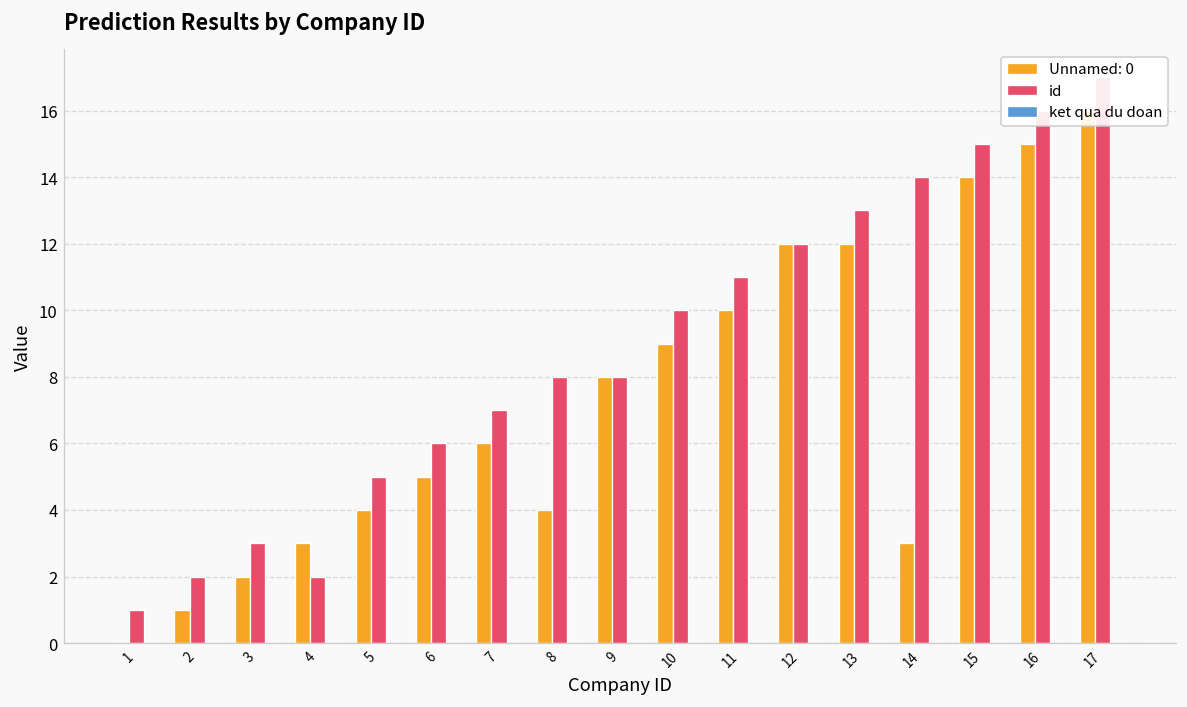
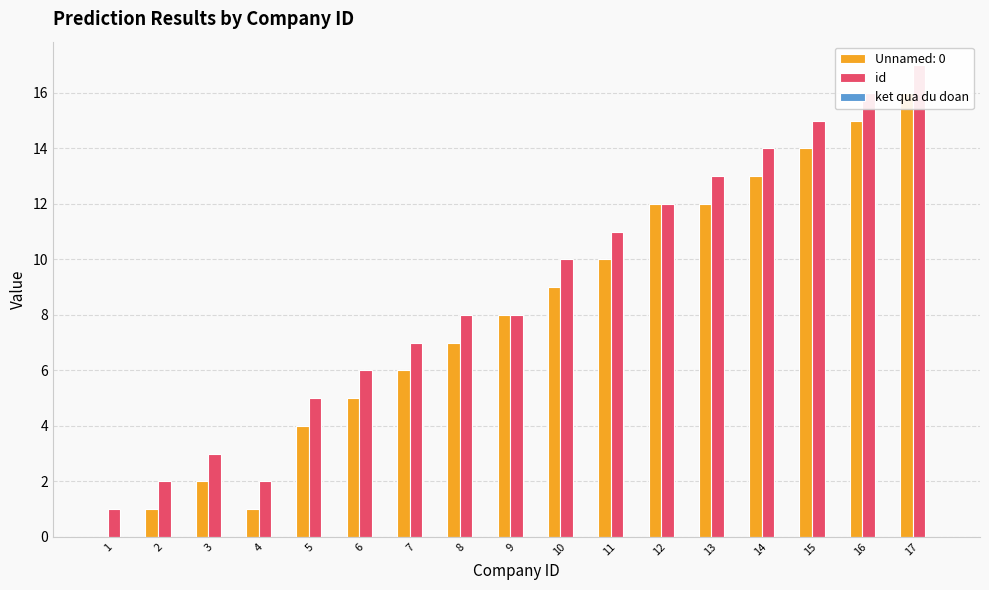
Unnamed: 0, 4: 3 -> 1
Unnamed: 0, 8: 4 -> 7
Unnamed: 0, 14: 3 -> 13
